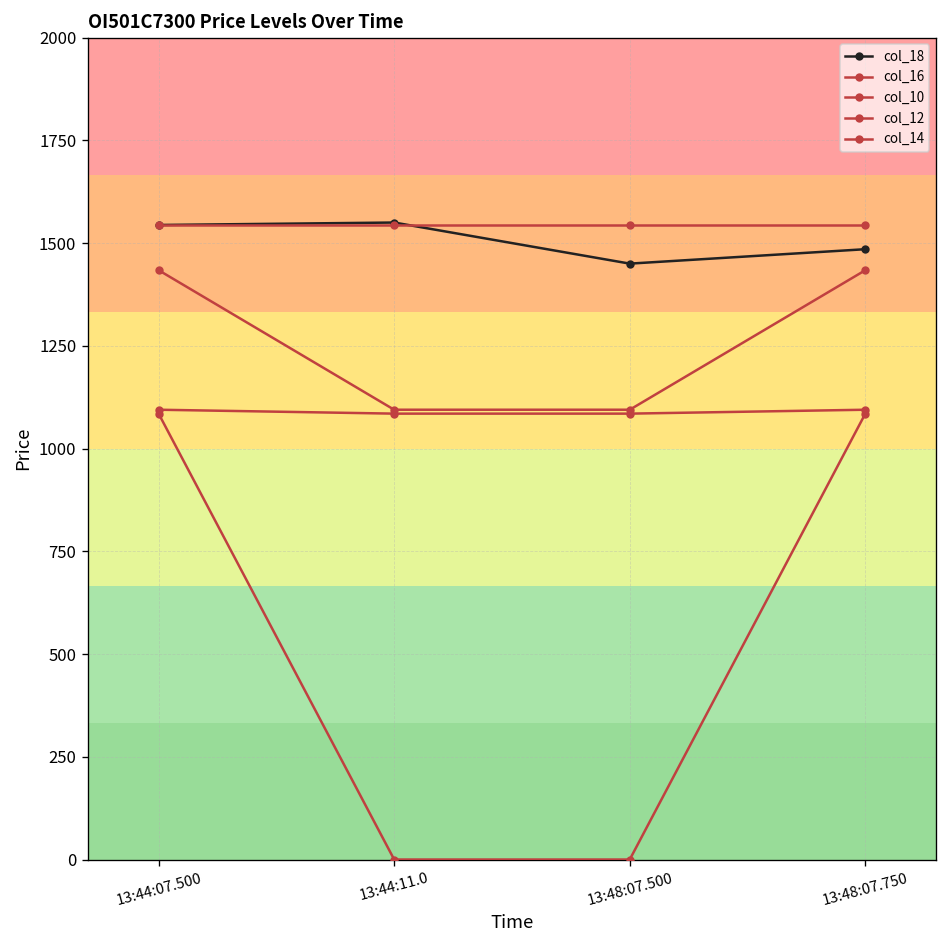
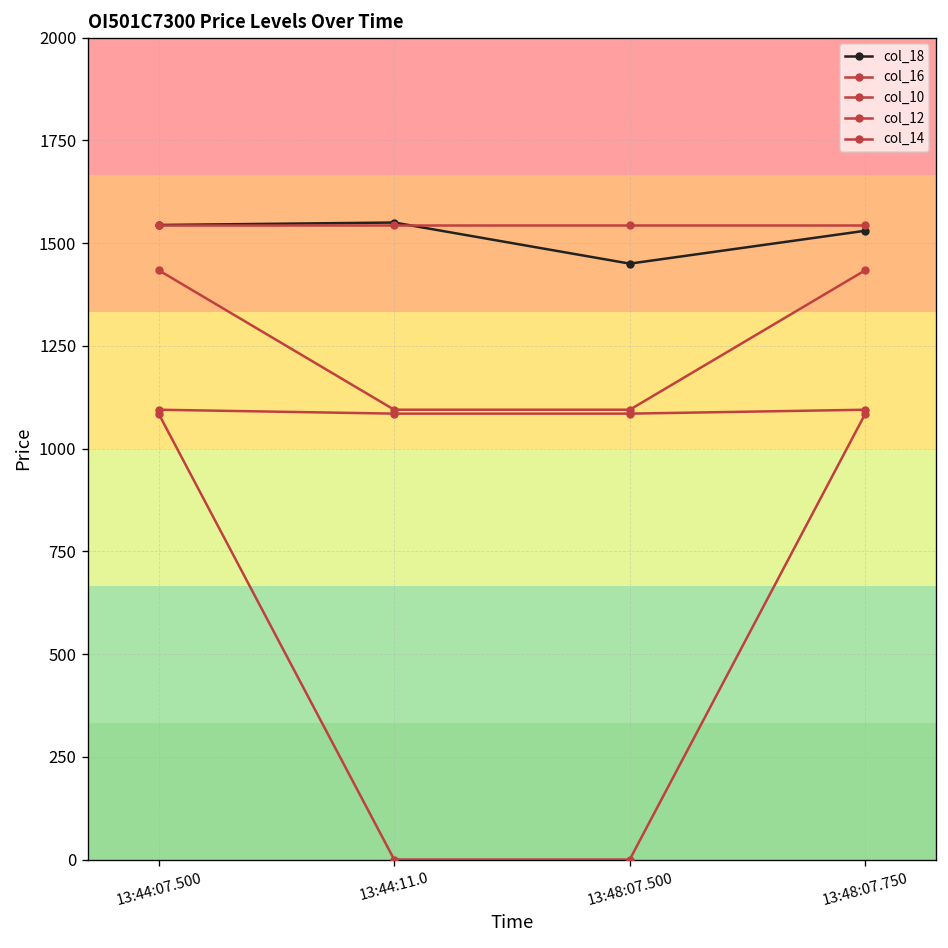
col_18, 13:48:07.750: 1490 -> 1530
